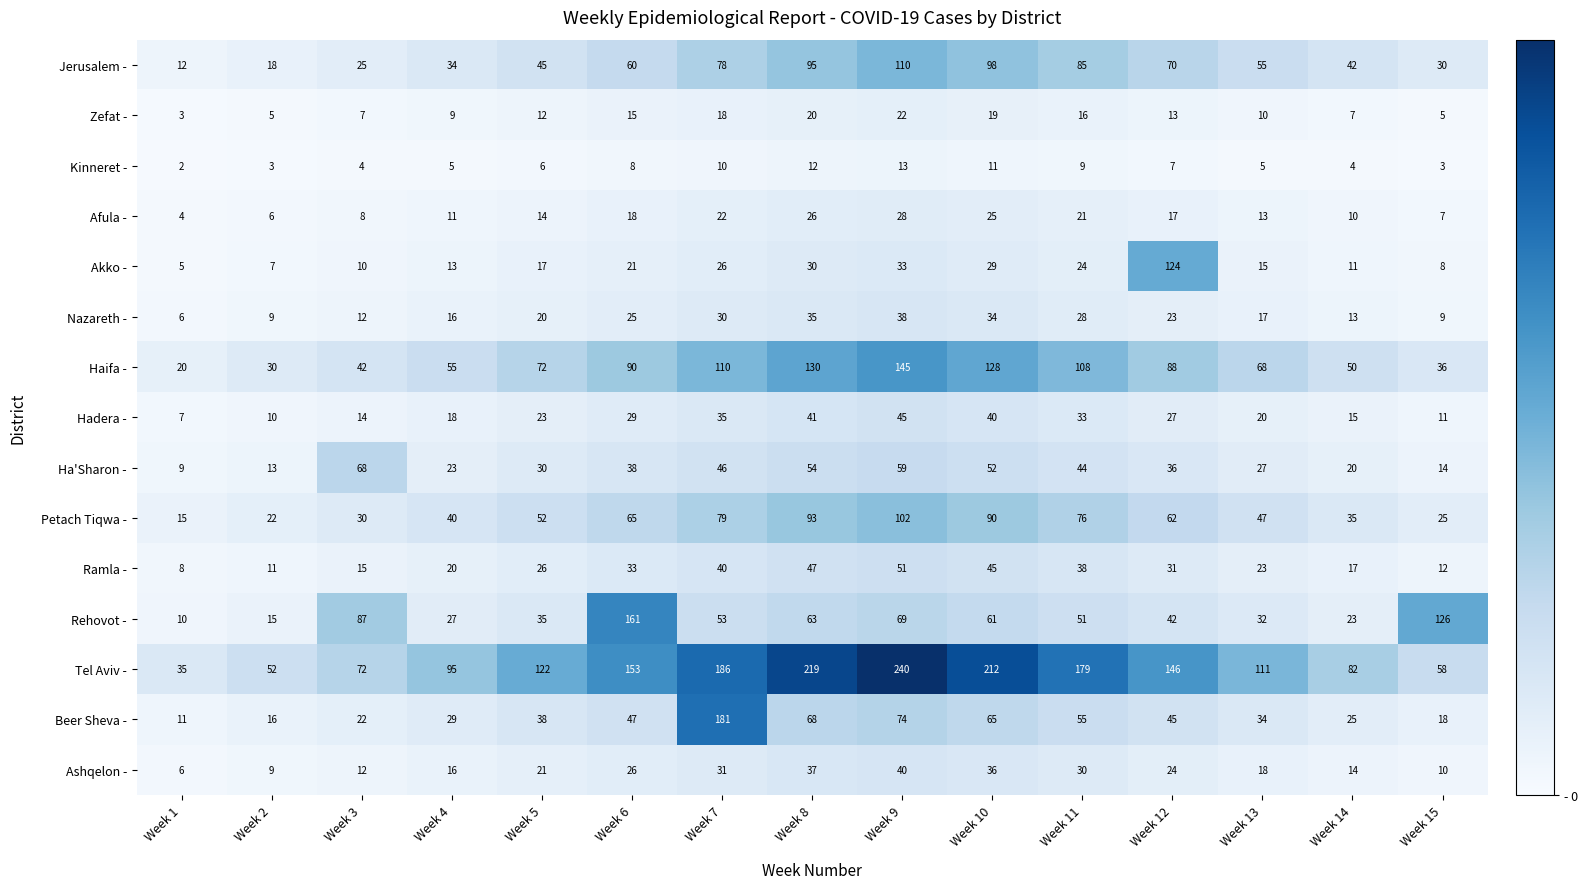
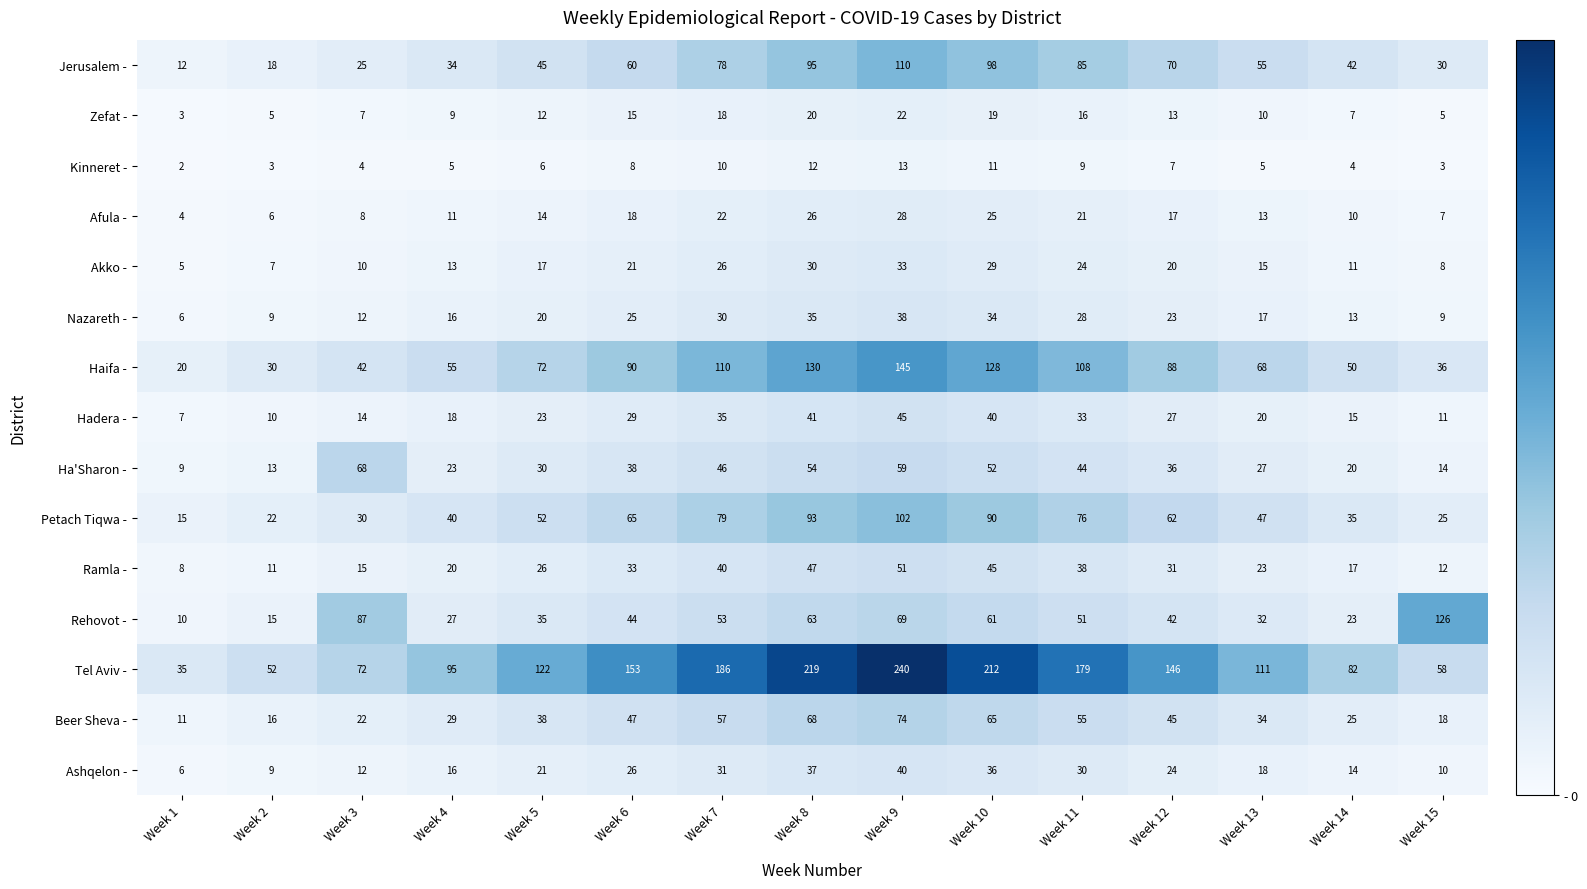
Akko -, Week 12: 124 -> 20
Rehovot -, Week 6: 161 -> 44
Beer Sheva -, Week 7: 181 -> 57
